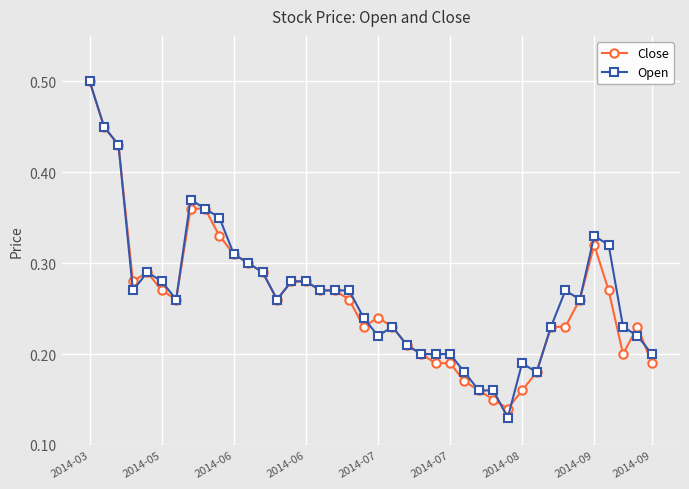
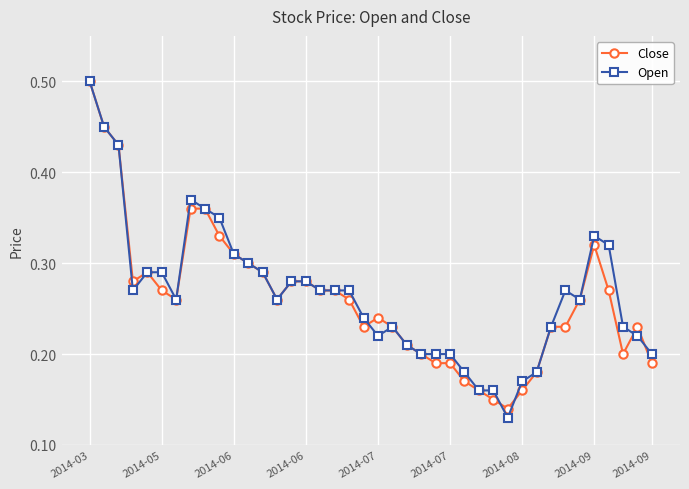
Open, 2014-05: 0.28 -> 0.29
Open, 2014-08: 0.19 -> 0.17
